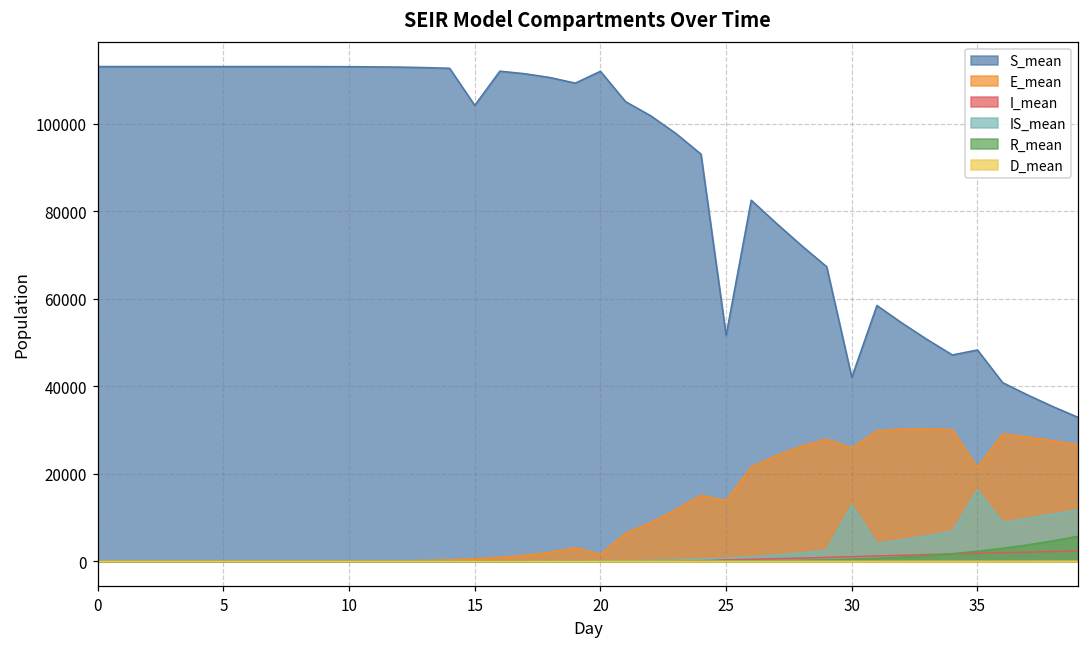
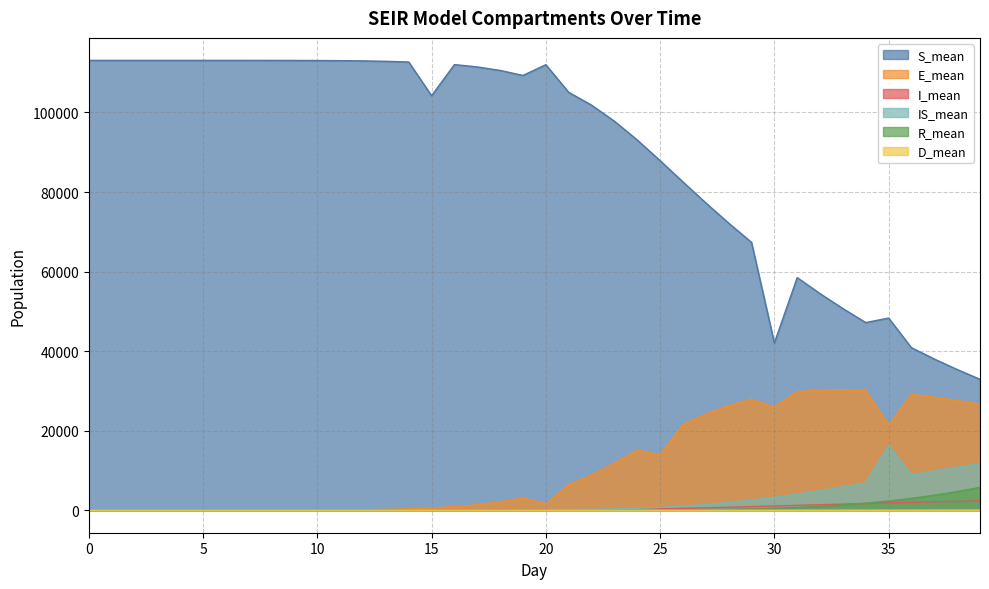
S_mean, 25: 52000 -> 88000
IS_mean, 30: 13000 -> 3000
